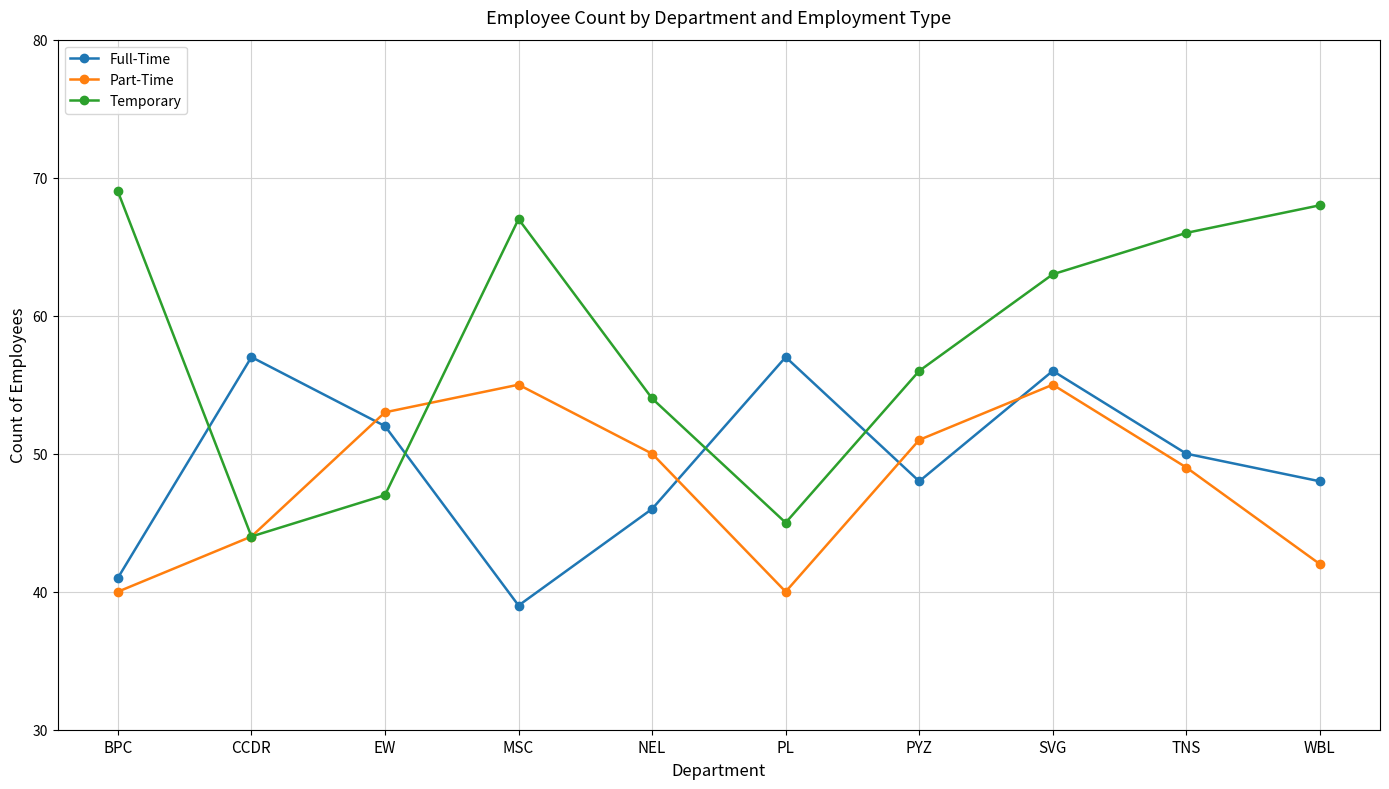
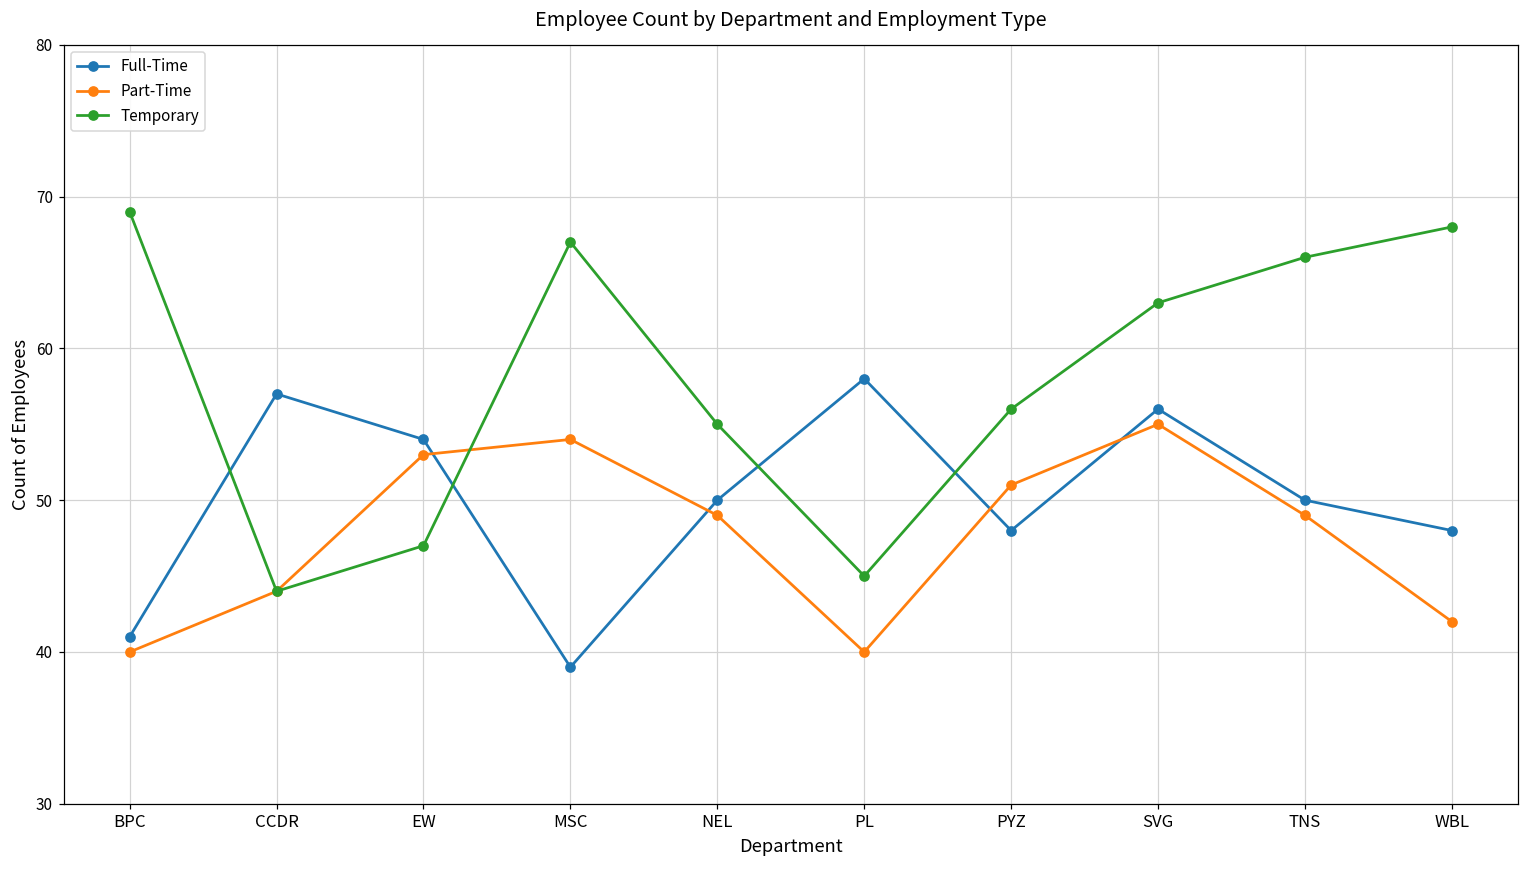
Full-Time, EW: 52 -> 54
Part-Time, MSC: 55 -> 54
Full-Time, NEL: 46 -> 50
Part-Time, NEL: 50 -> 49
Temporary, NEL: 54 -> 55
Full-Time, PL: 57 -> 58
